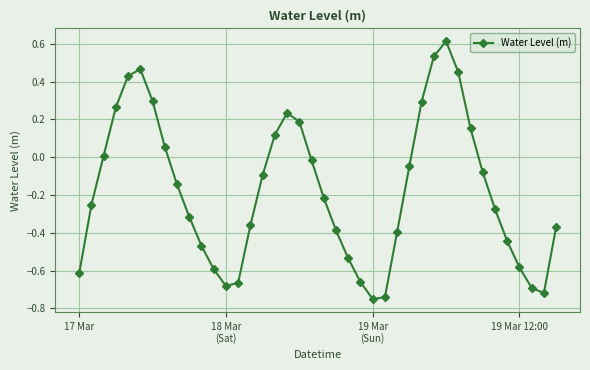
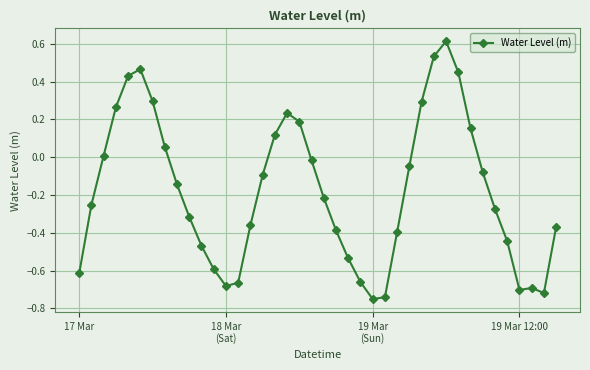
19 Mar 12:00: -0.58 -> -0.70
